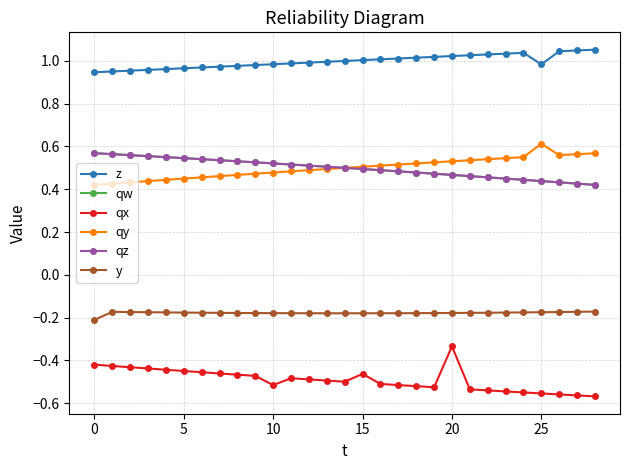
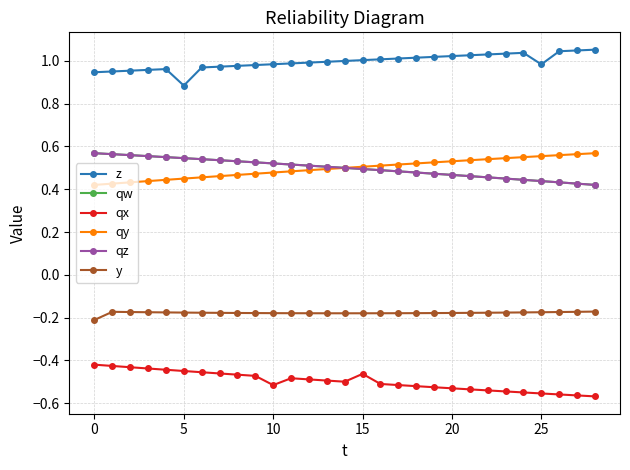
z, 5: 0.97 -> 0.88
qx, 20: -0.33 -> -0.53
qy, 25: 0.61 -> 0.55
